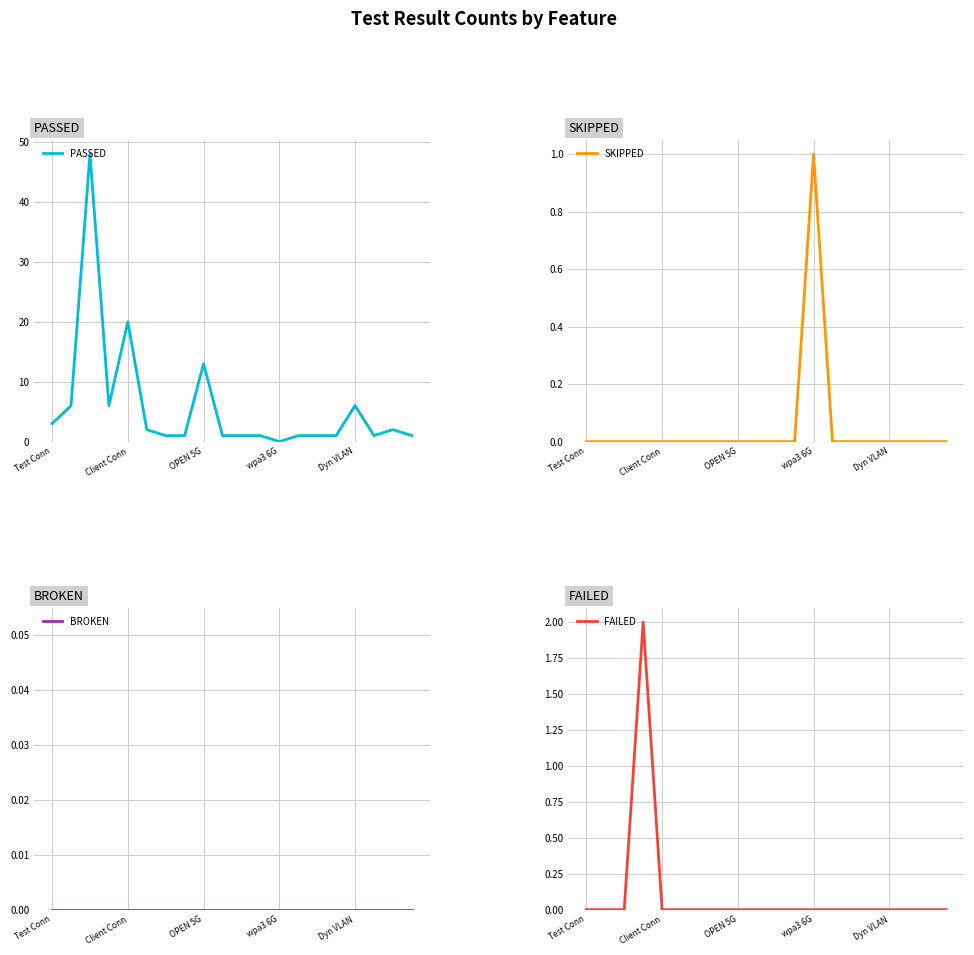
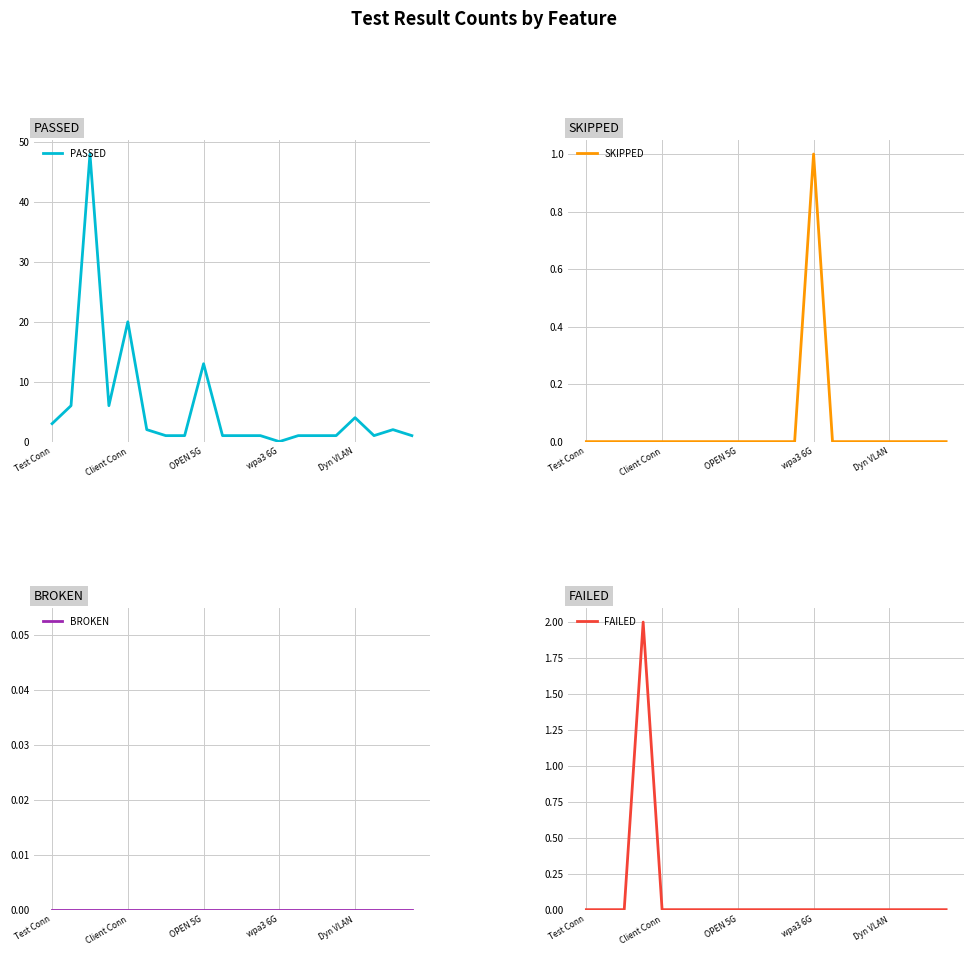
PASSED, Dyn VLAN: 6 -> 4
